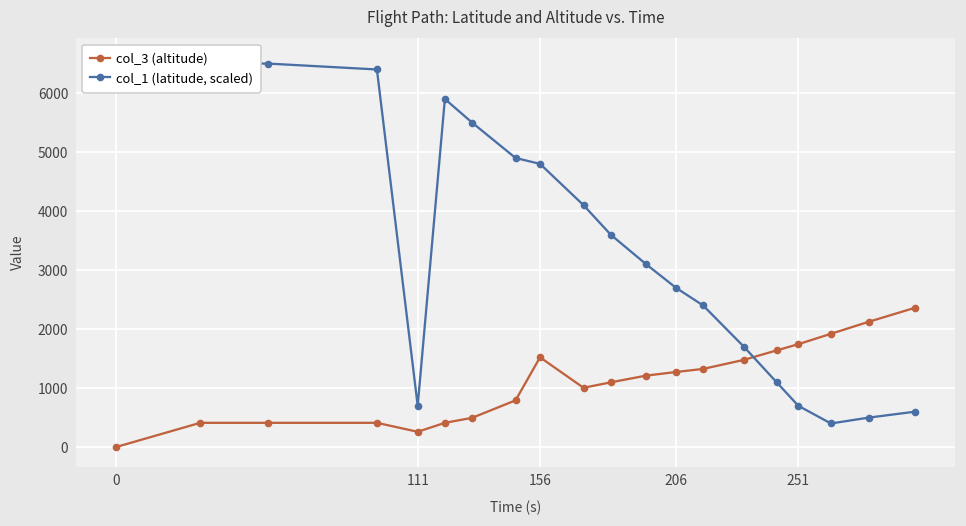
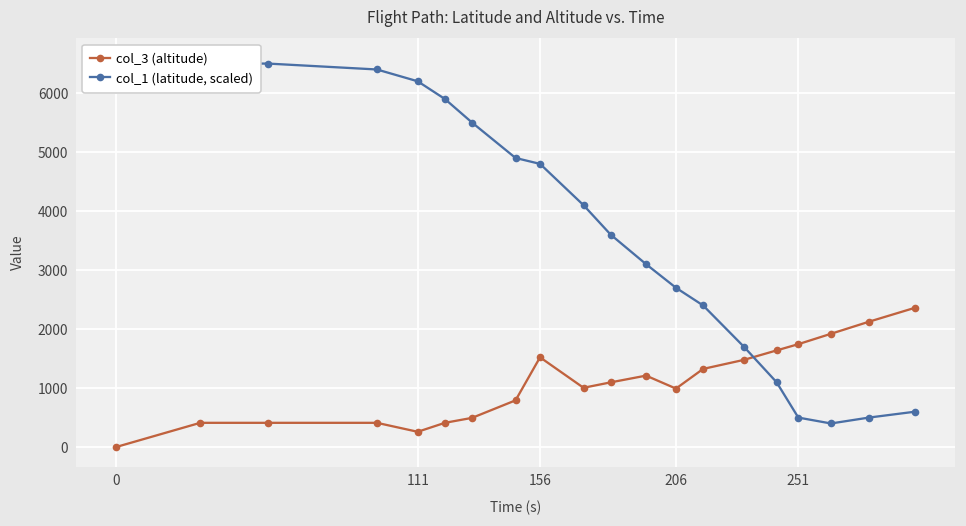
col_1 (latitude, scaled), 111: 700 -> 6200
col_3 (altitude), 206: 1300 -> 1000
col_1 (latitude, scaled), 251: 700 -> 500
